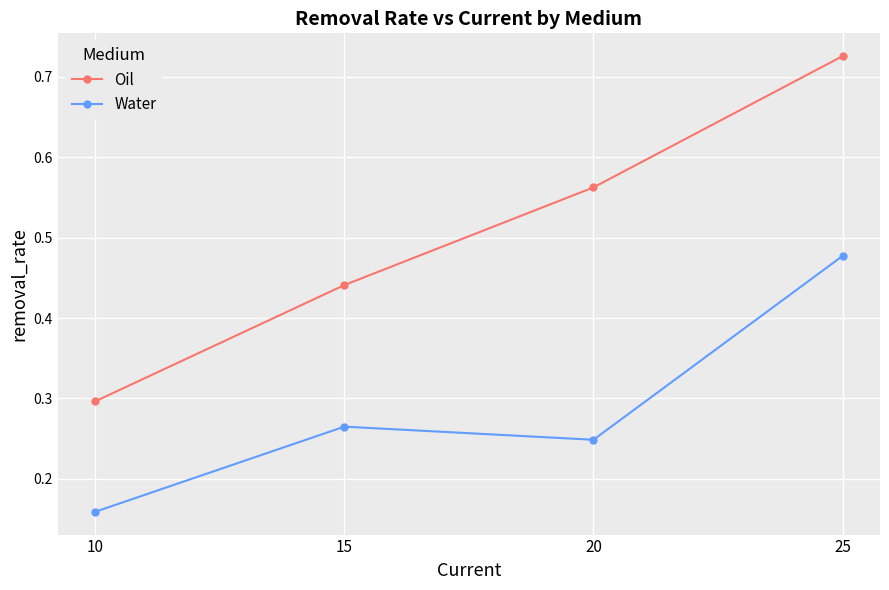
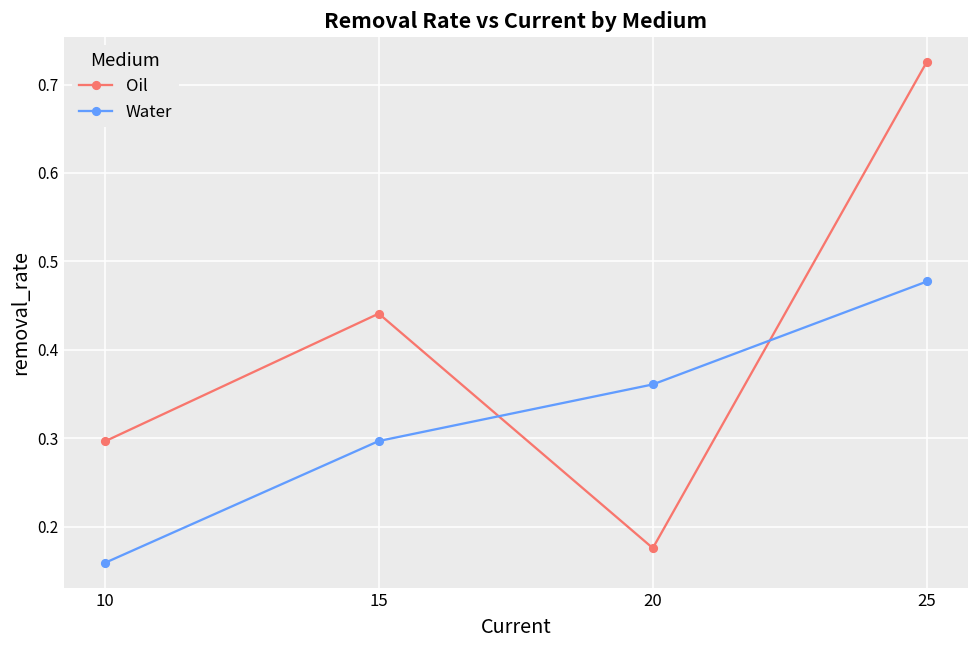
Water, 15: 0.26 -> 0.30
Oil, 20: 0.56 -> 0.18
Water, 20: 0.25 -> 0.36
